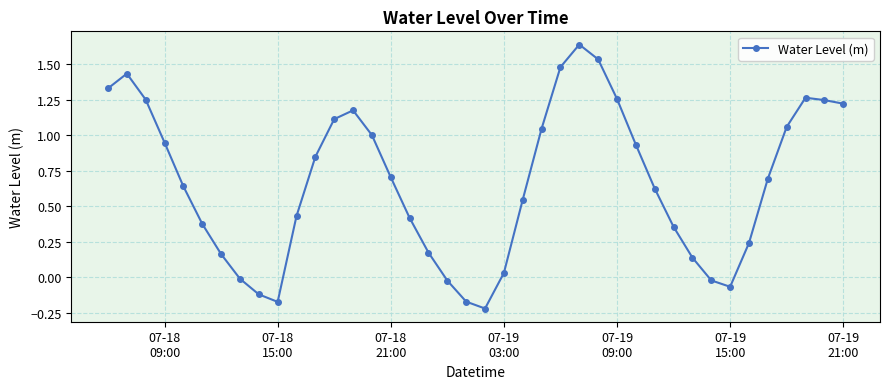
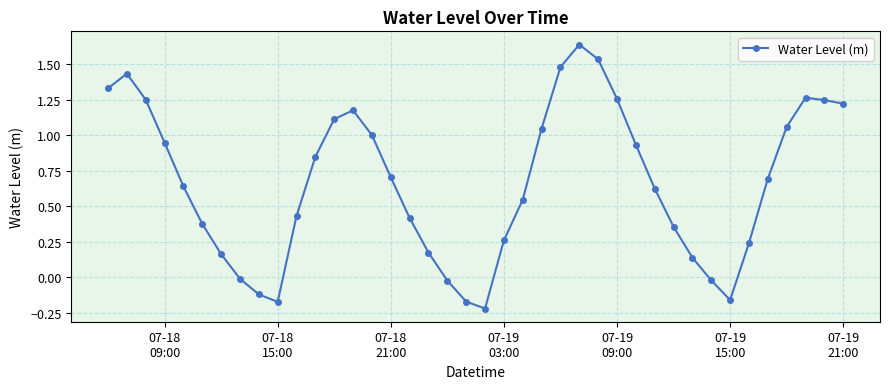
07-19 03:00: 0.03 -> 0.26
07-19 15:00: -0.07 -> -0.16
